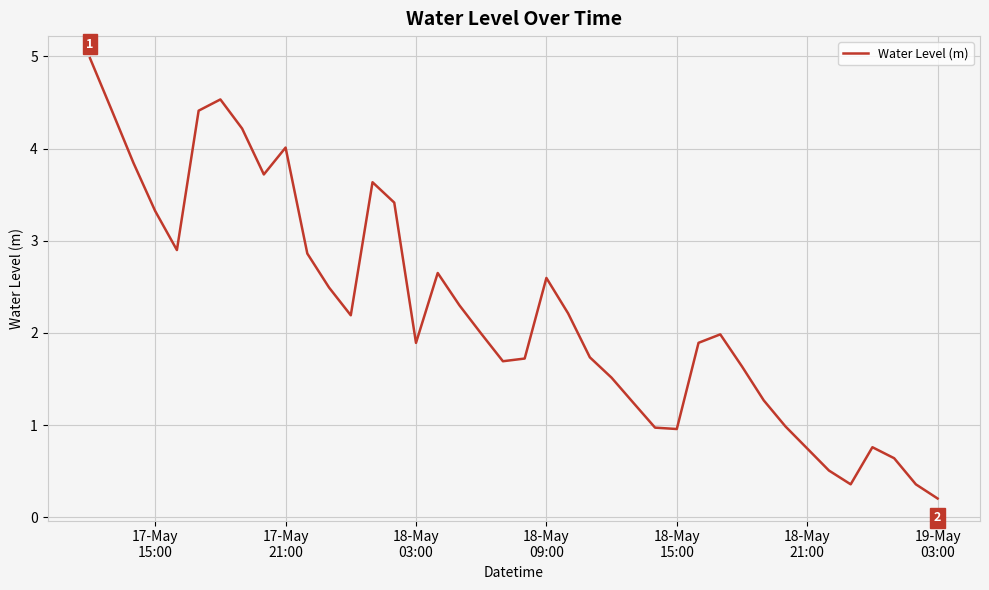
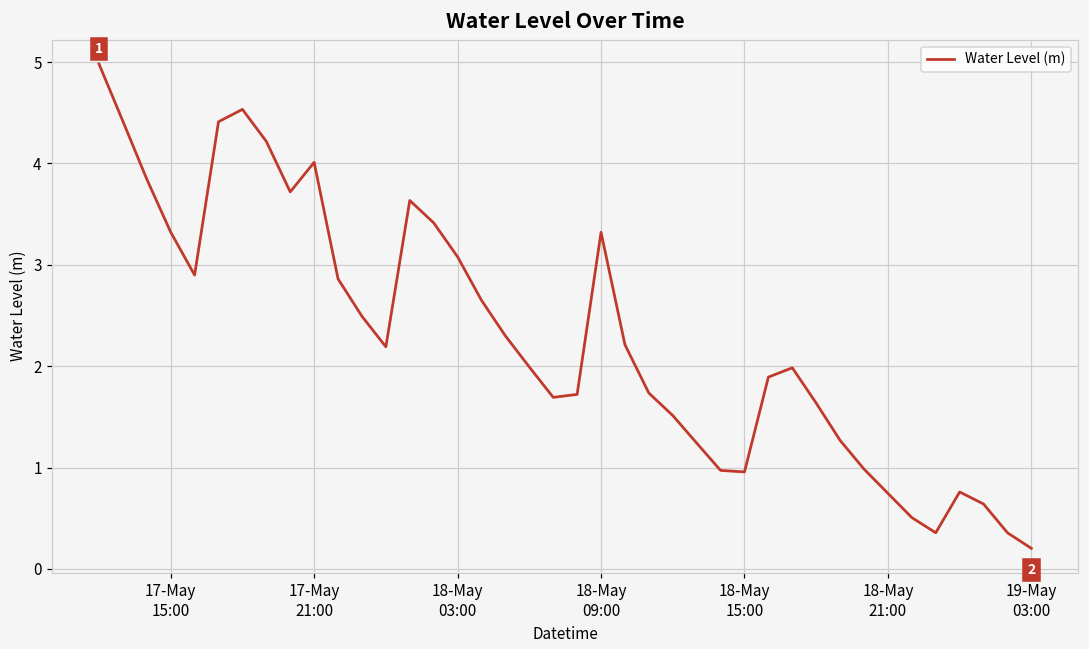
18-May 03:00: 1.9 -> 3.1
18-May 09:00: 2.6 -> 3.3
